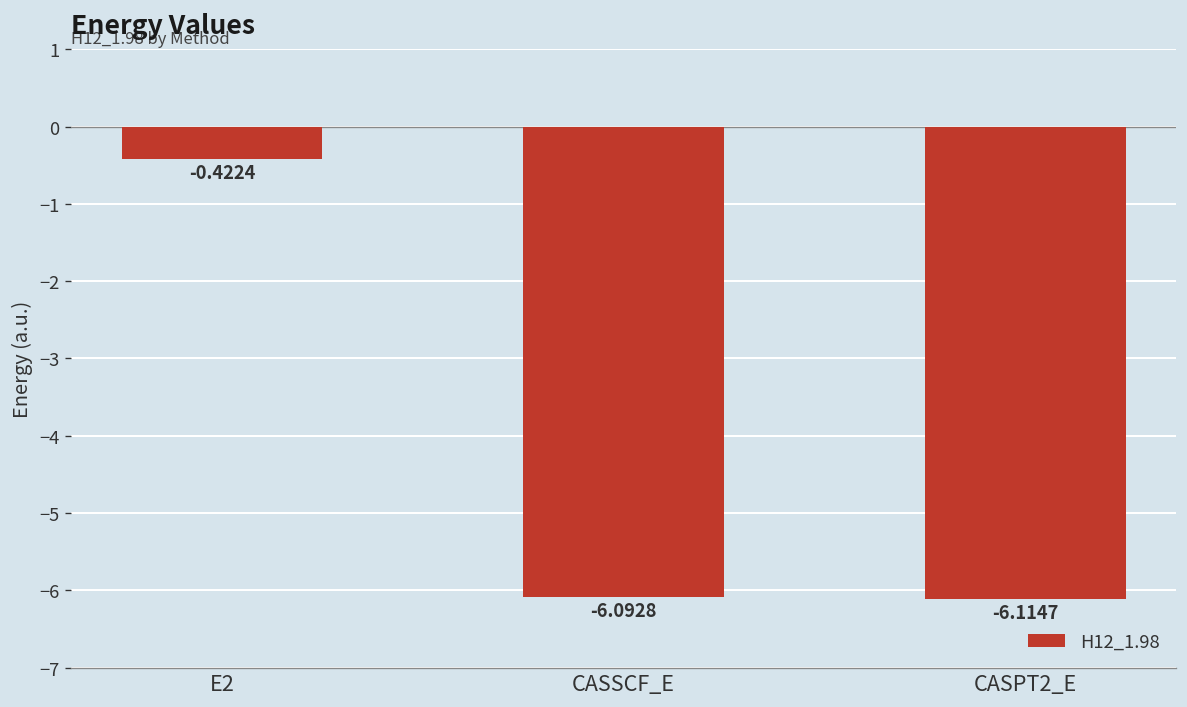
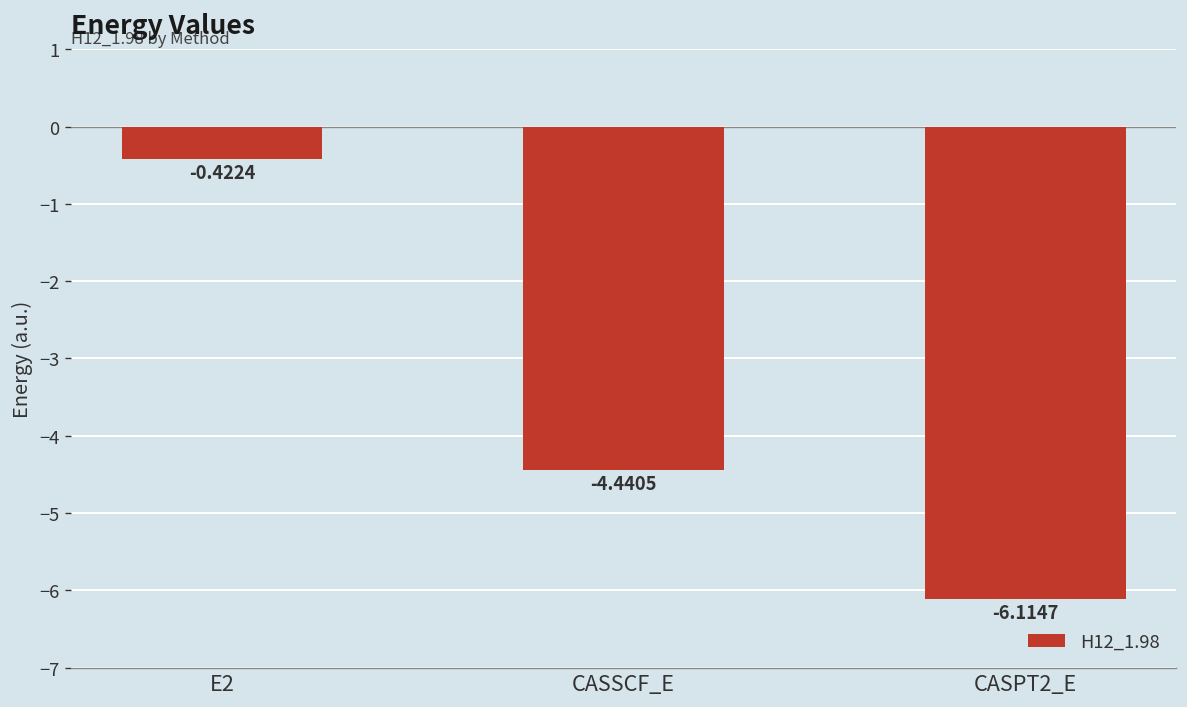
CASSCF_E: -6.0928 -> -4.4405
